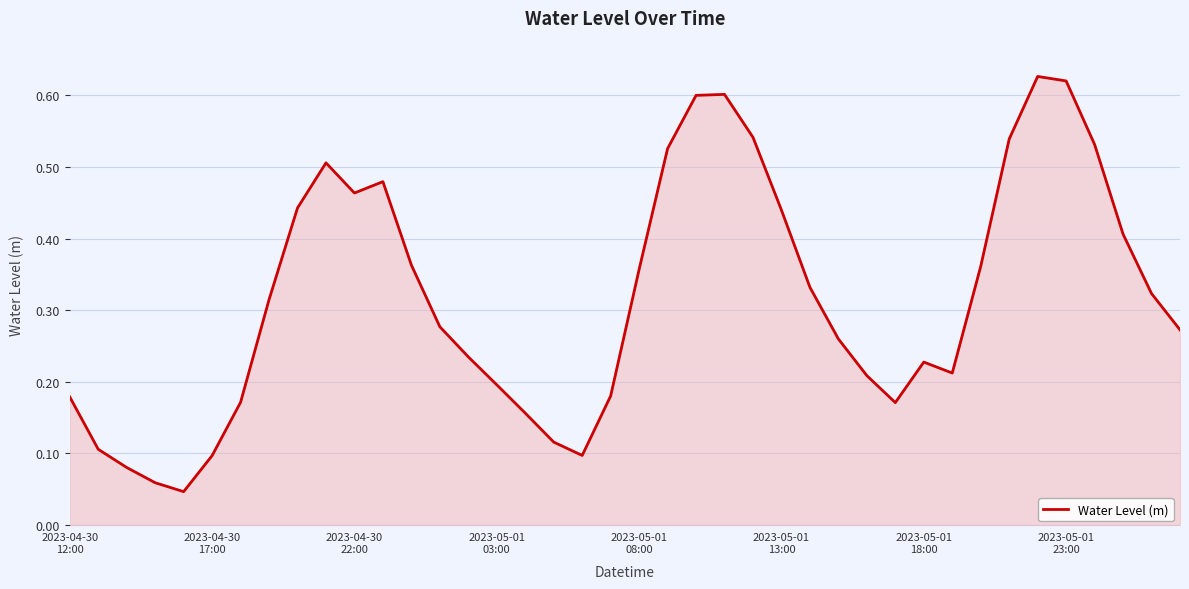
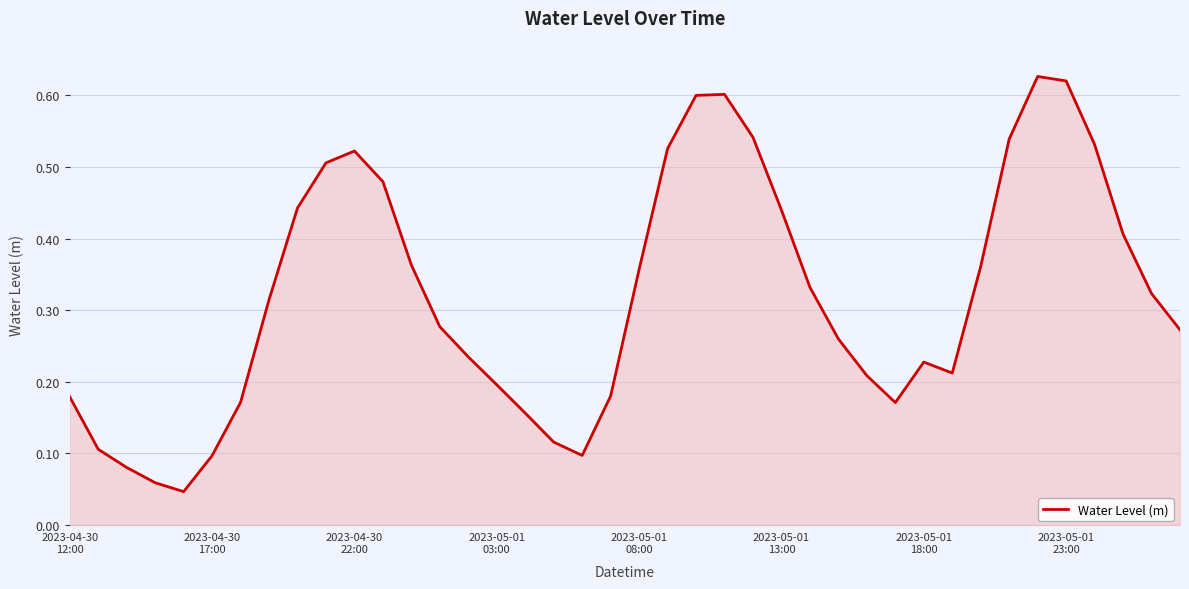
2023-04-30 22:00: 0.46 -> 0.52
